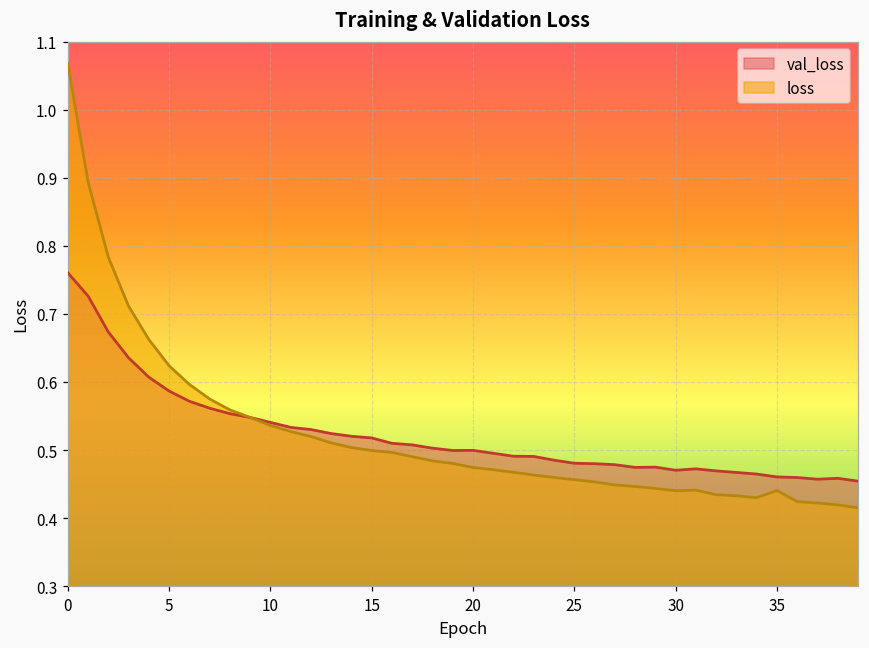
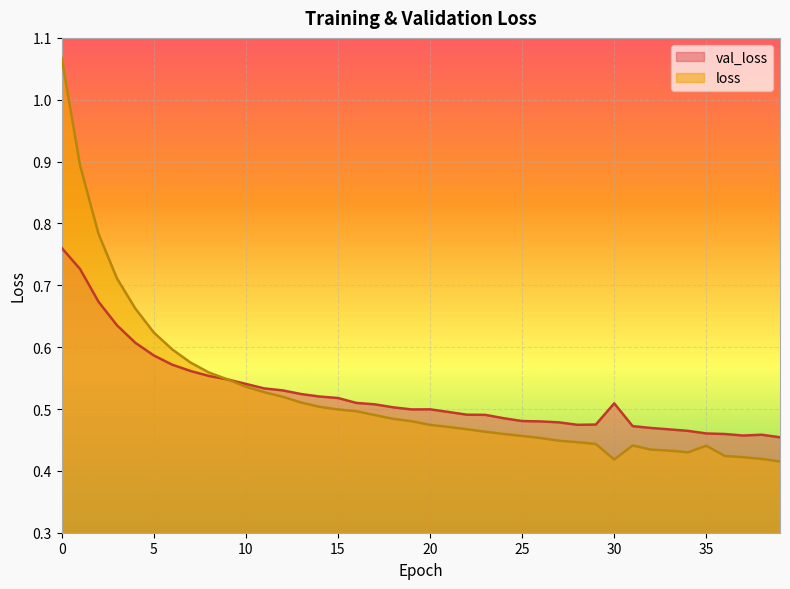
val_loss, 30: 0.47 -> 0.51
loss, 30: 0.44 -> 0.42
